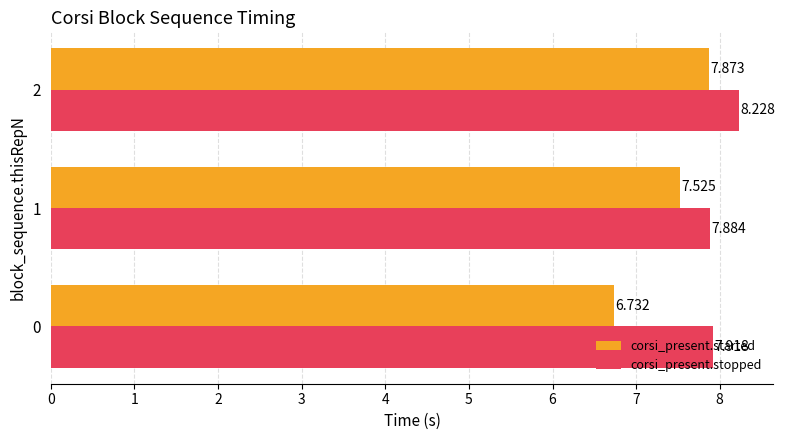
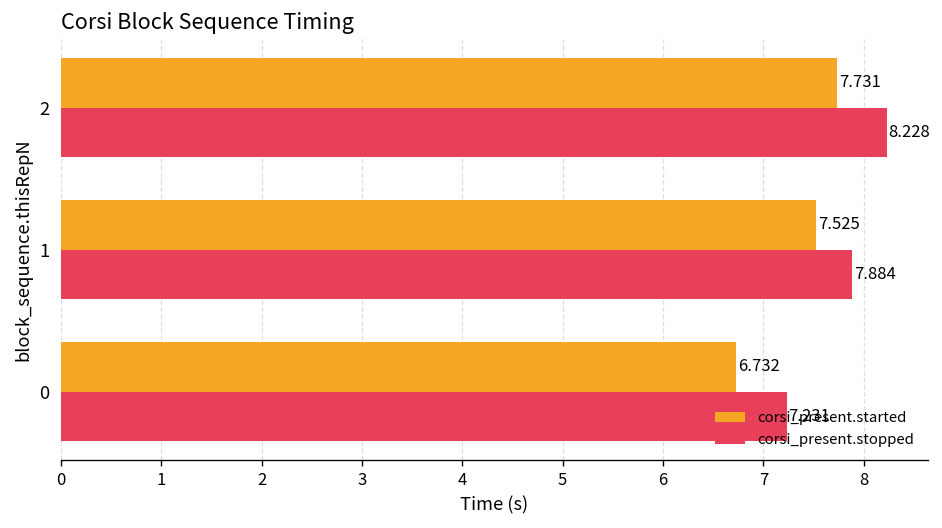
corsi_present.started, 2: 7.873 -> 7.731
corsi_present.stopped, 0: 7.918 -> 7.231
